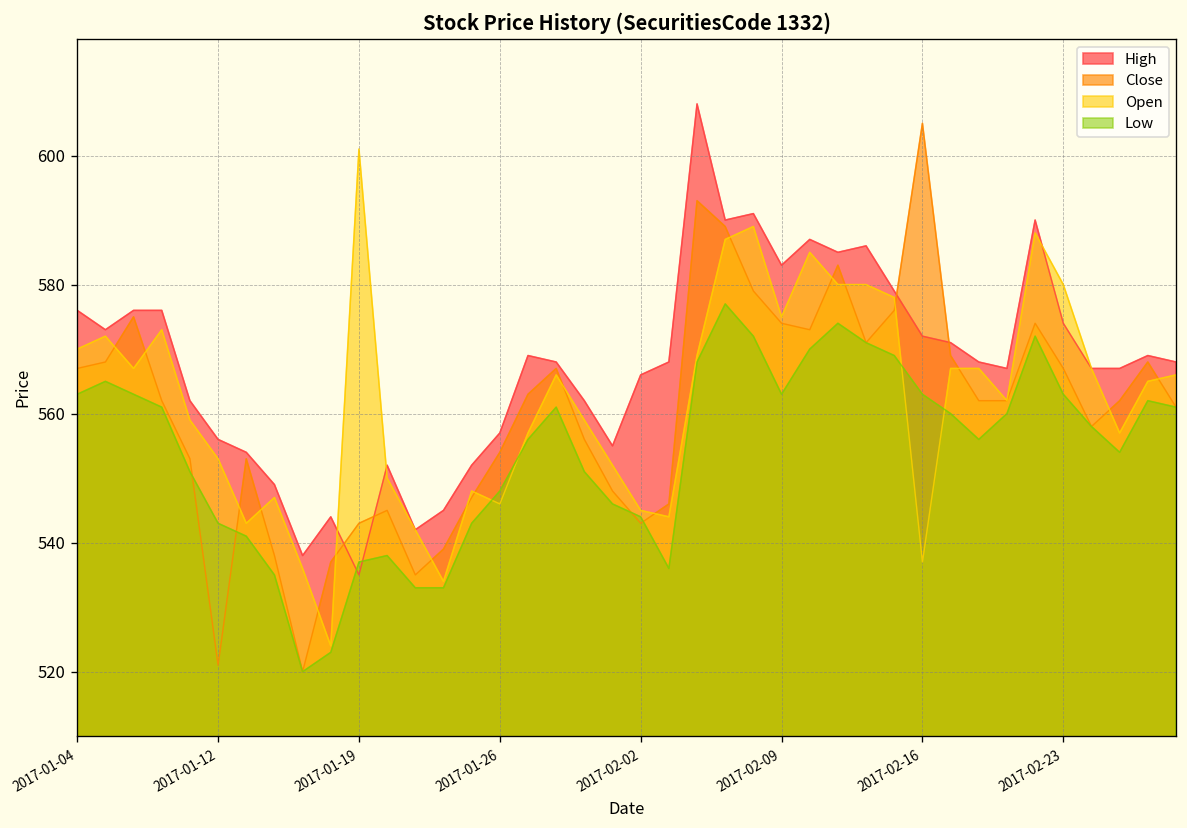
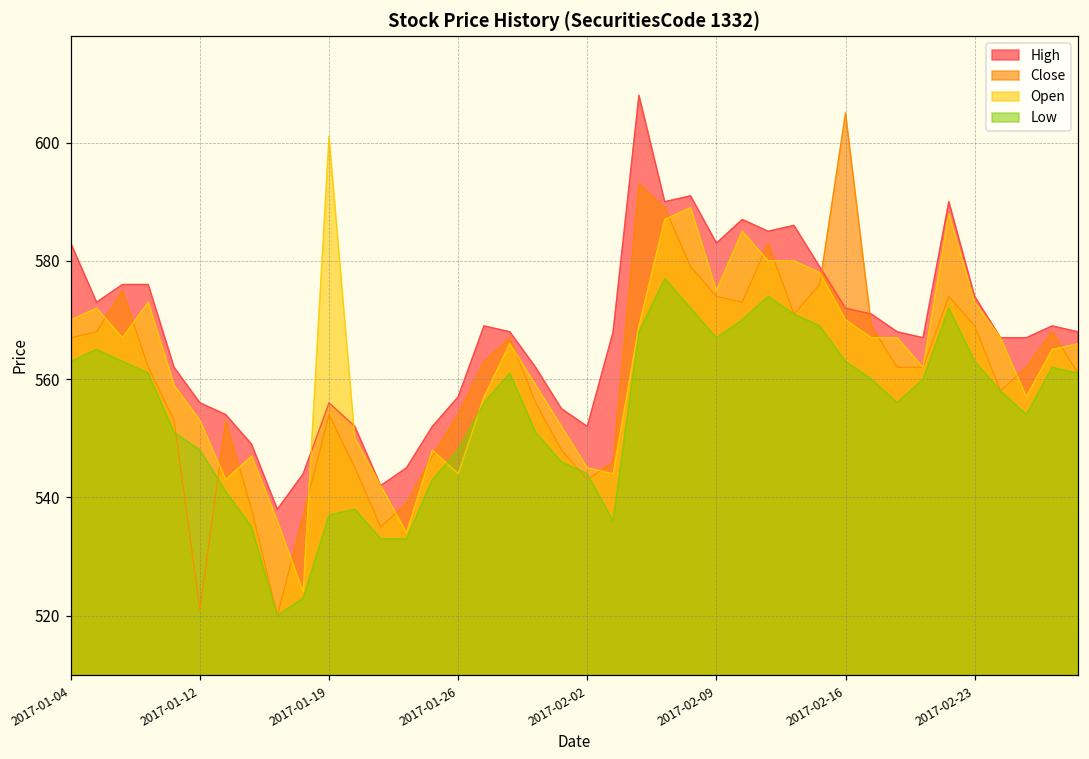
High, 2017-01-04: 576 -> 583
Low, 2017-01-12: 543 -> 548
High, 2017-01-19: 535 -> 556
Close, 2017-01-19: 543 -> 554
Open, 2017-01-26: 546 -> 544
High, 2017-02-02: 566 -> 552
Low, 2017-02-09: 563 -> 567
Open, 2017-02-16: 537 -> 570
Close, 2017-02-23: 567 -> 569
Open, 2017-02-23: 580 -> 573
